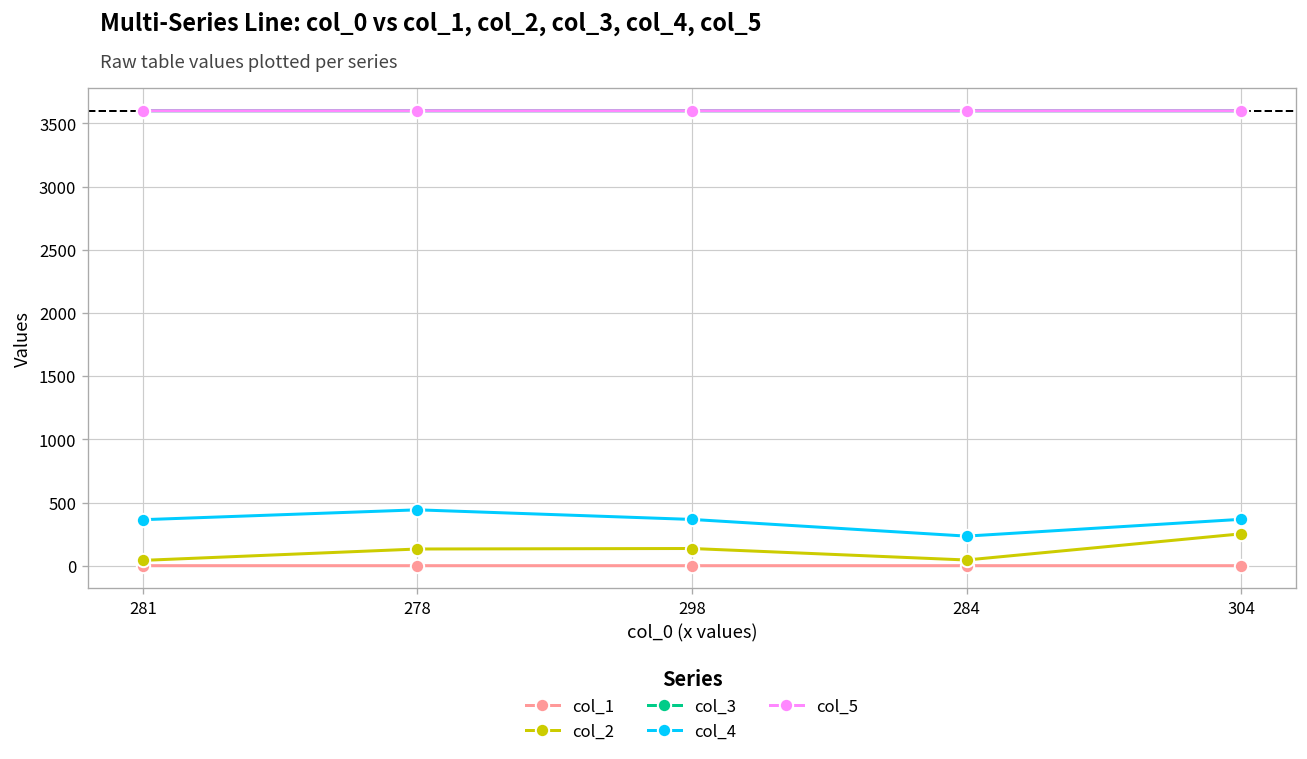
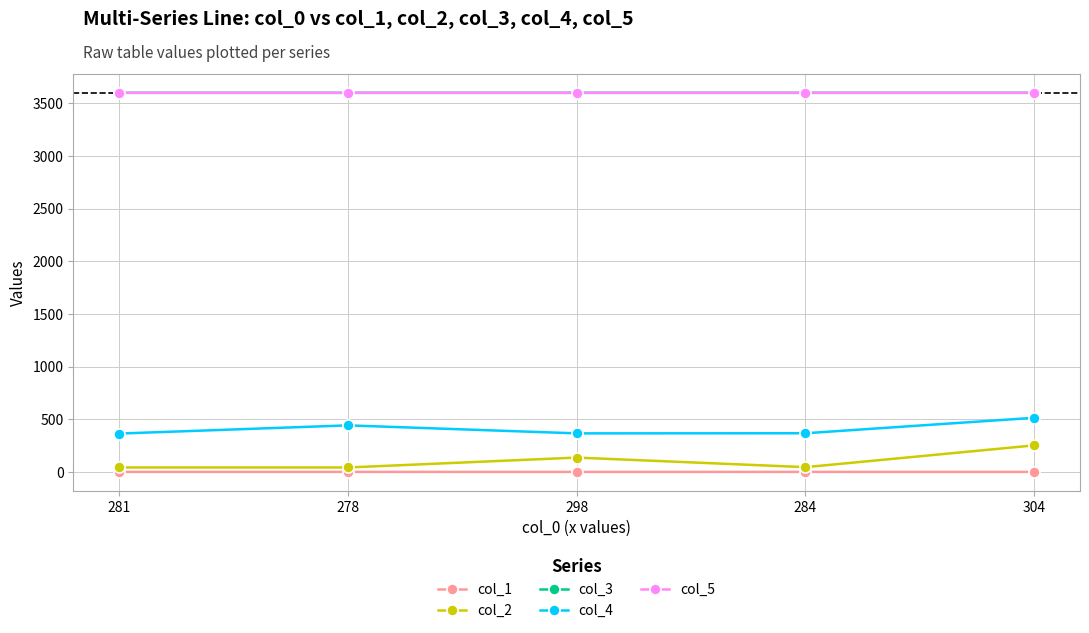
col_2, 278: 130 -> 40
col_4, 284: 230 -> 370
col_4, 304: 370 -> 510
